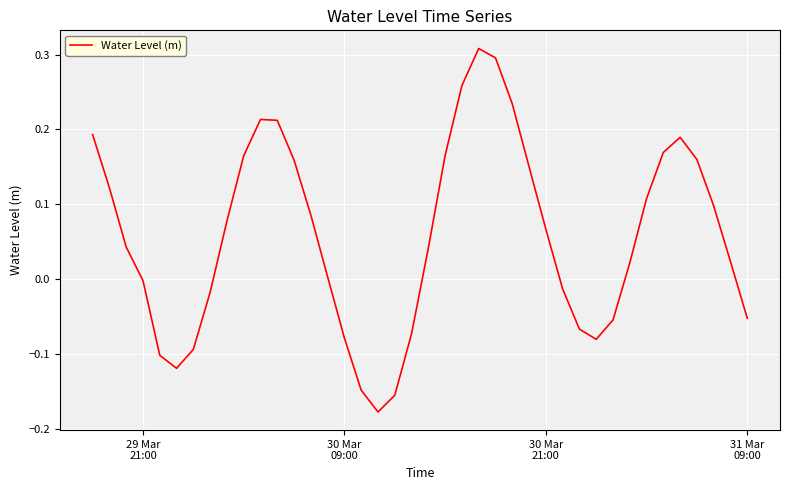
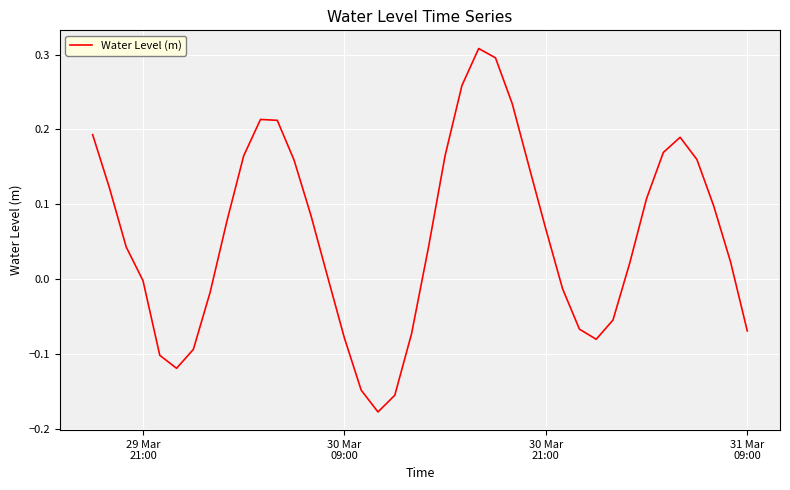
31 Mar 09:00: -0.05 -> -0.07
